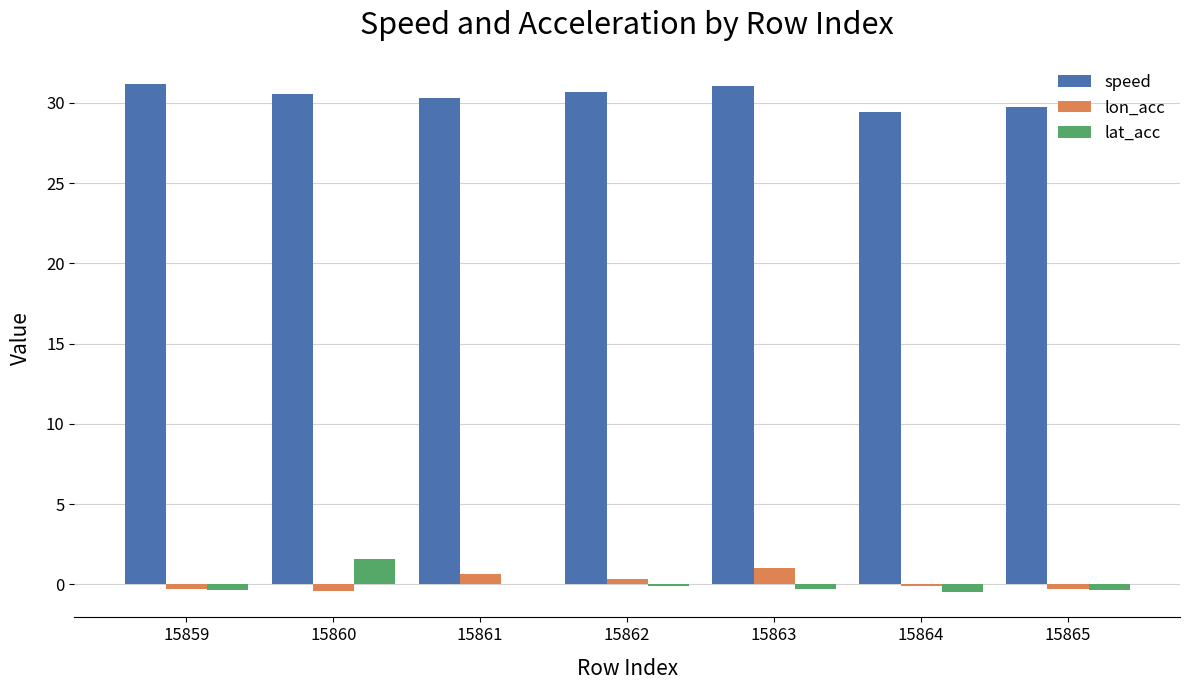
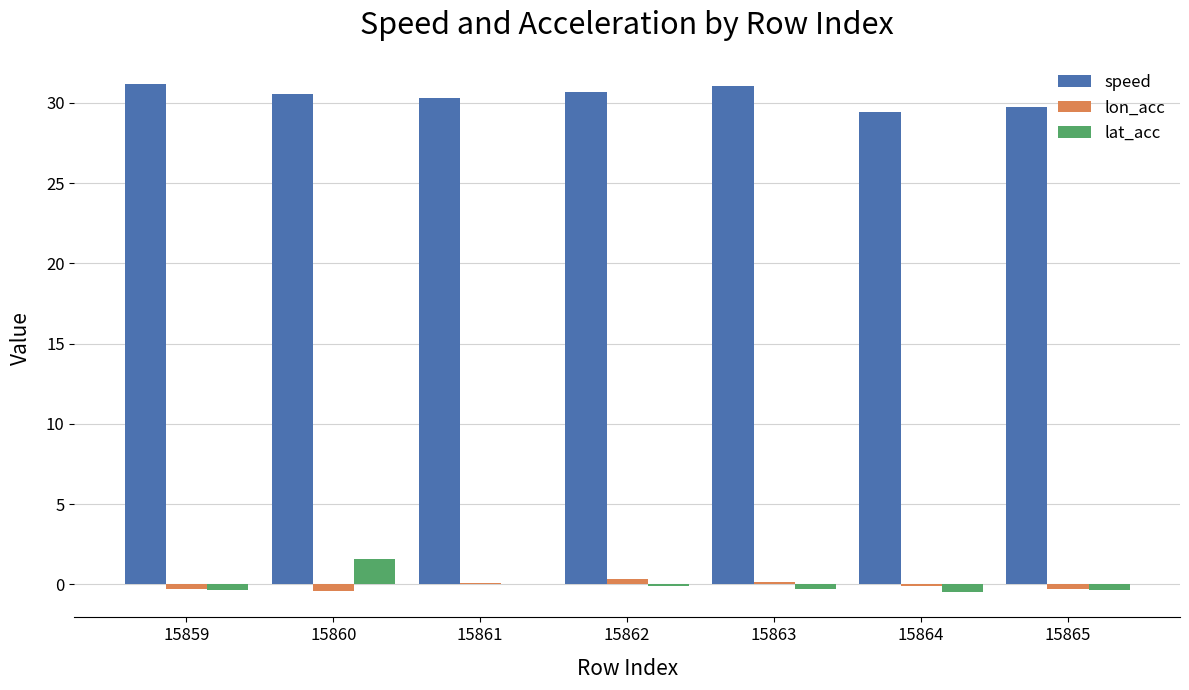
lon_acc, 15861: 0.6 -> 0.1
lon_acc, 15863: 1.0 -> 0.1
